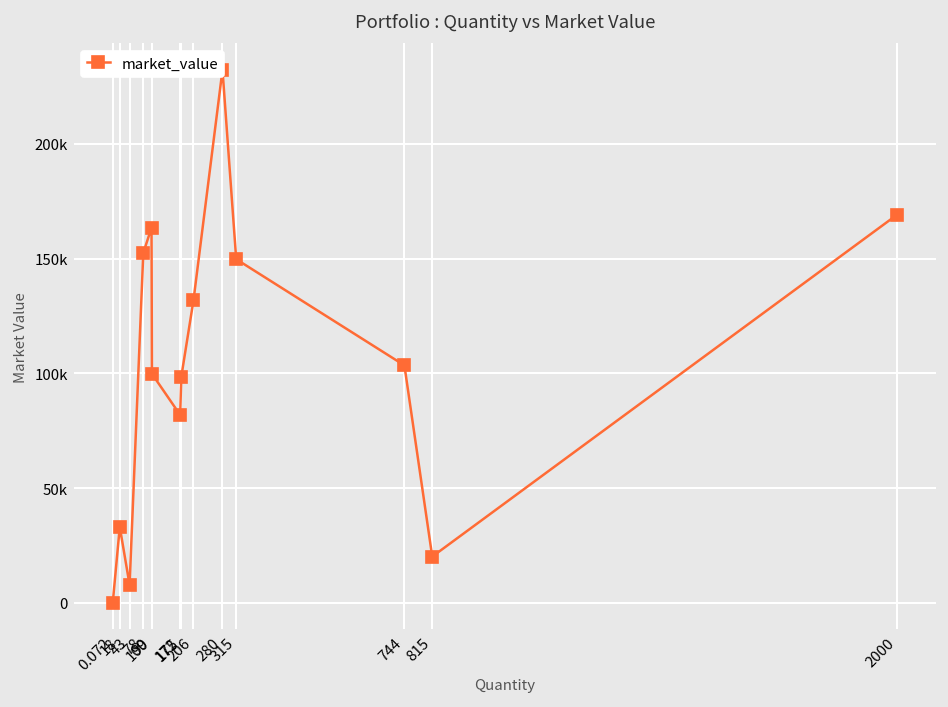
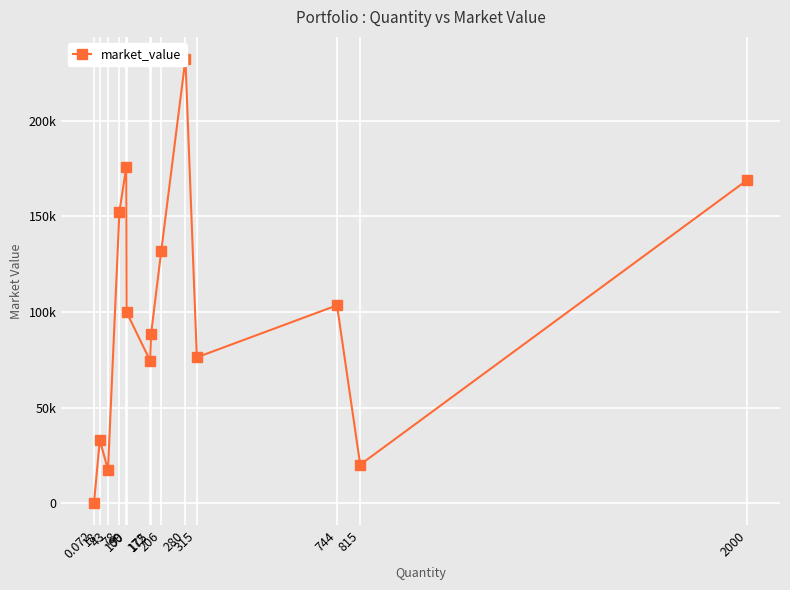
43: 8000 -> 17000
99: 163000 -> 176000
172: 82000 -> 75000
175: 99000 -> 89000
315: 150000 -> 76000
